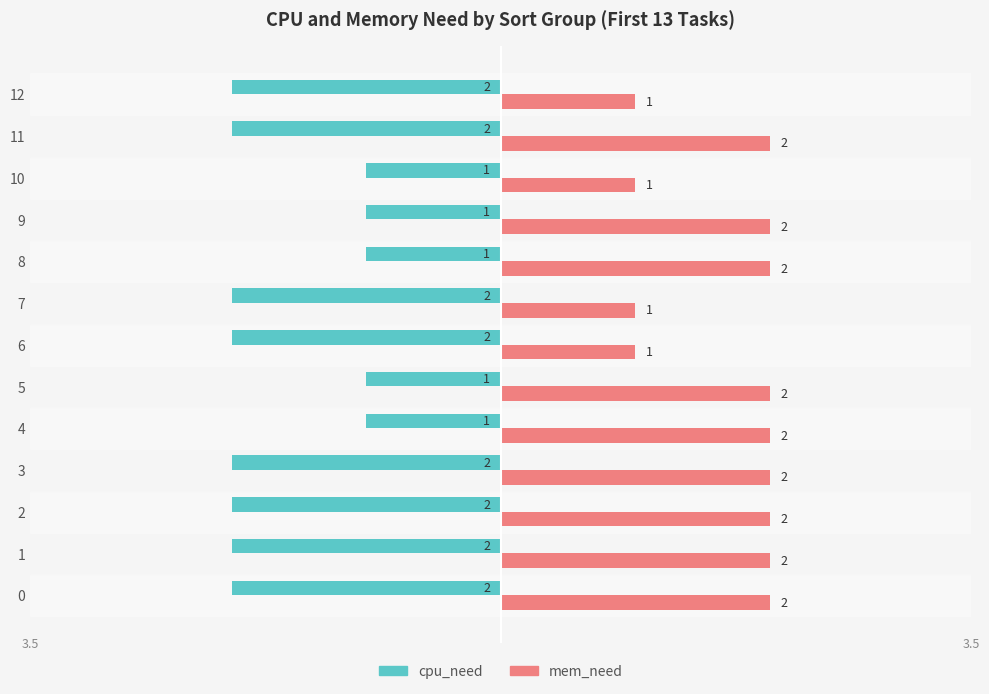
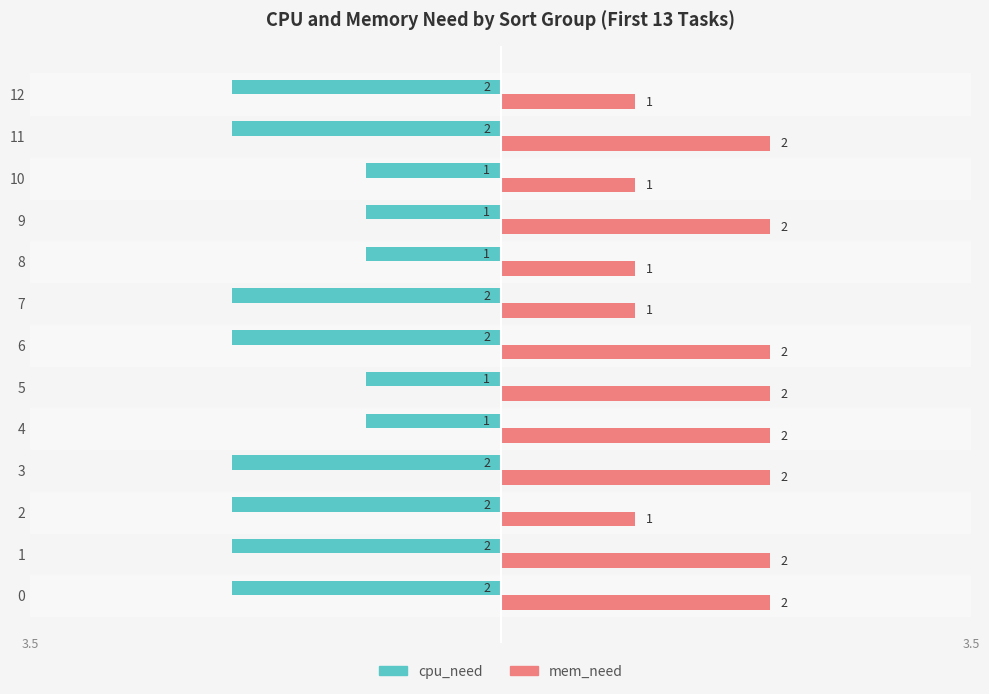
mem_need, 8: 2 -> 1
mem_need, 6: 1 -> 2
mem_need, 2: 2 -> 1
